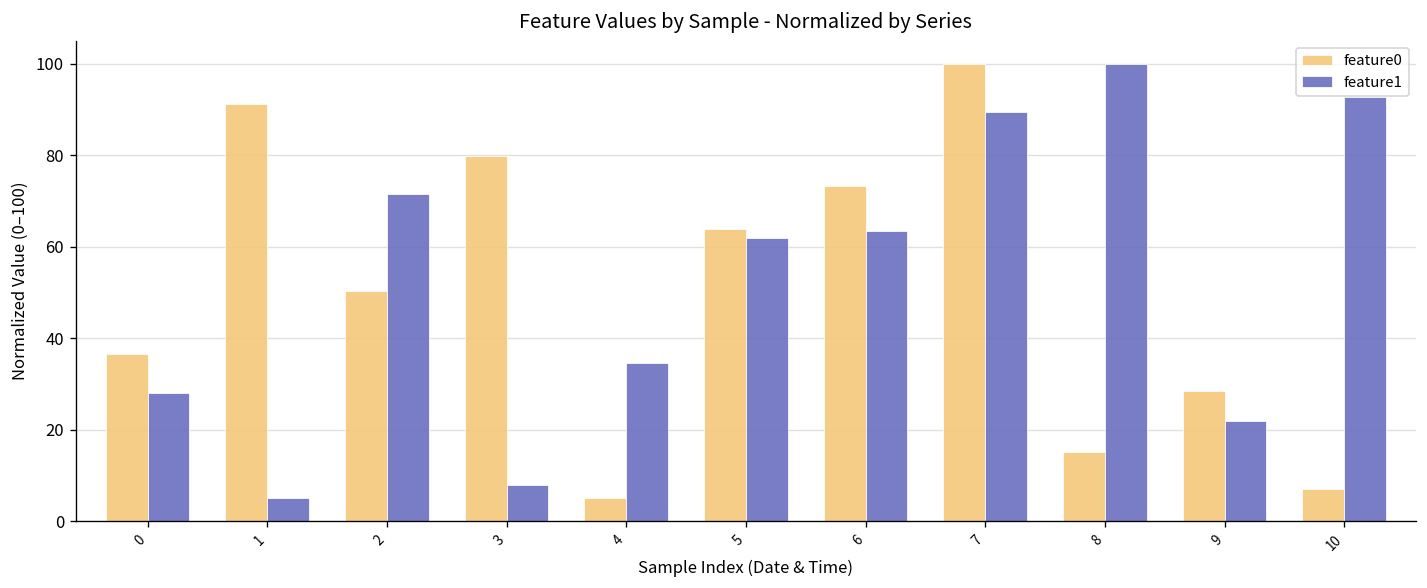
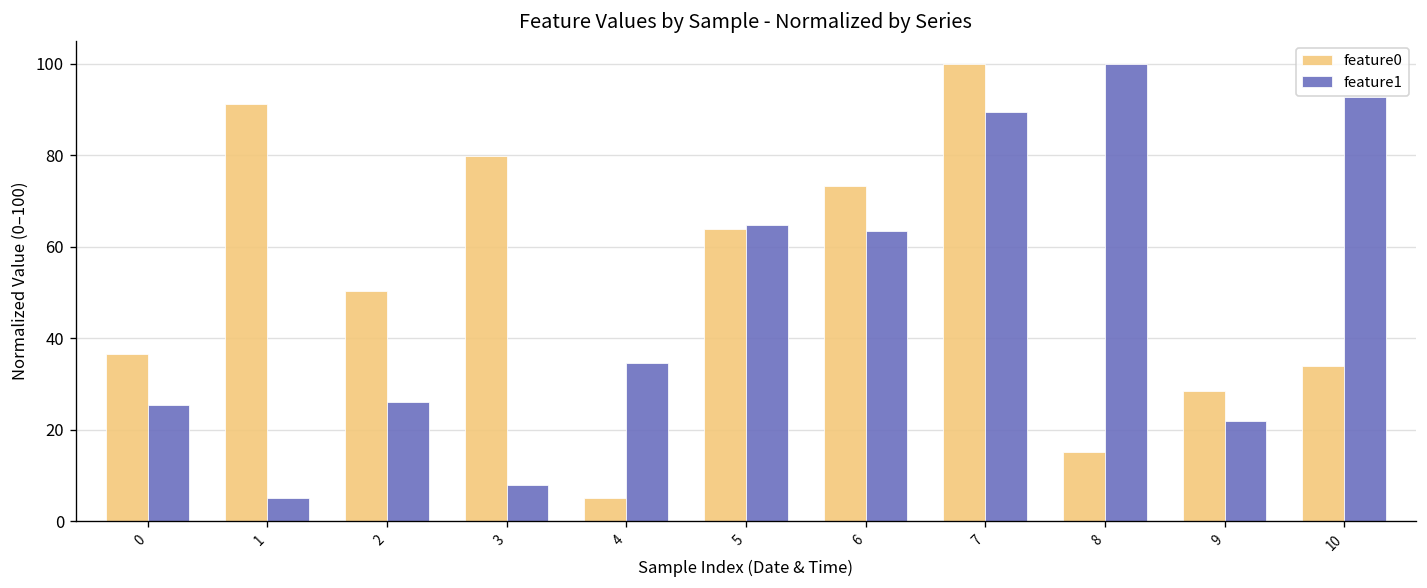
feature1, 0: 28 -> 25
feature1, 2: 71 -> 26
feature1, 5: 62 -> 65
feature0, 10: 7 -> 34
